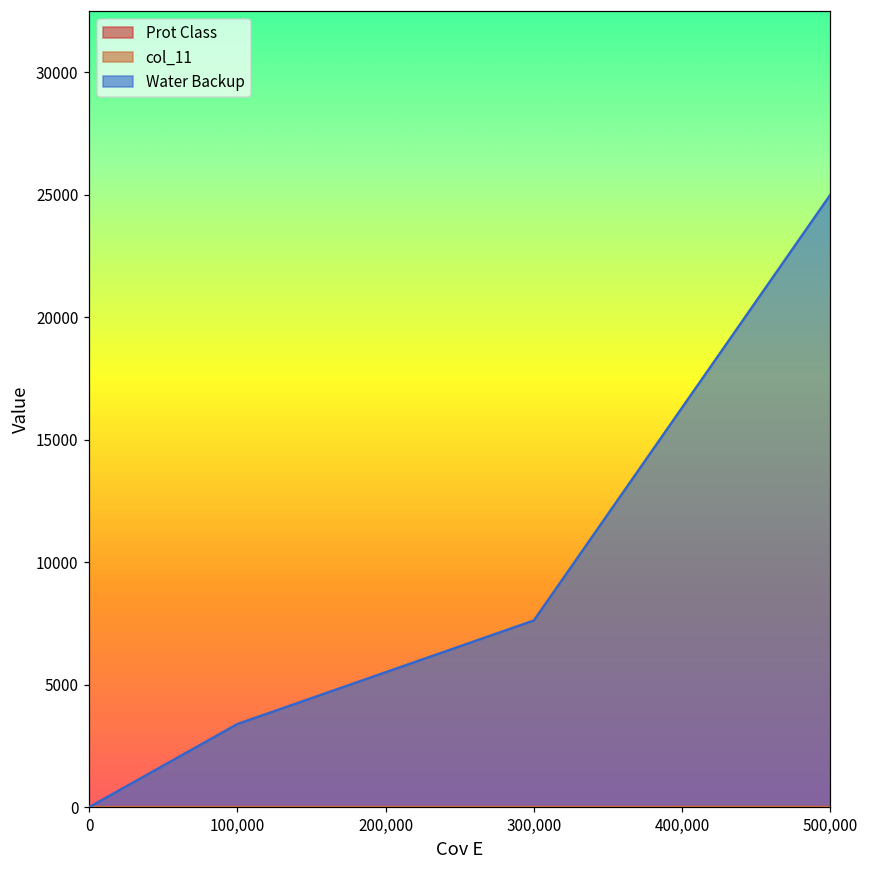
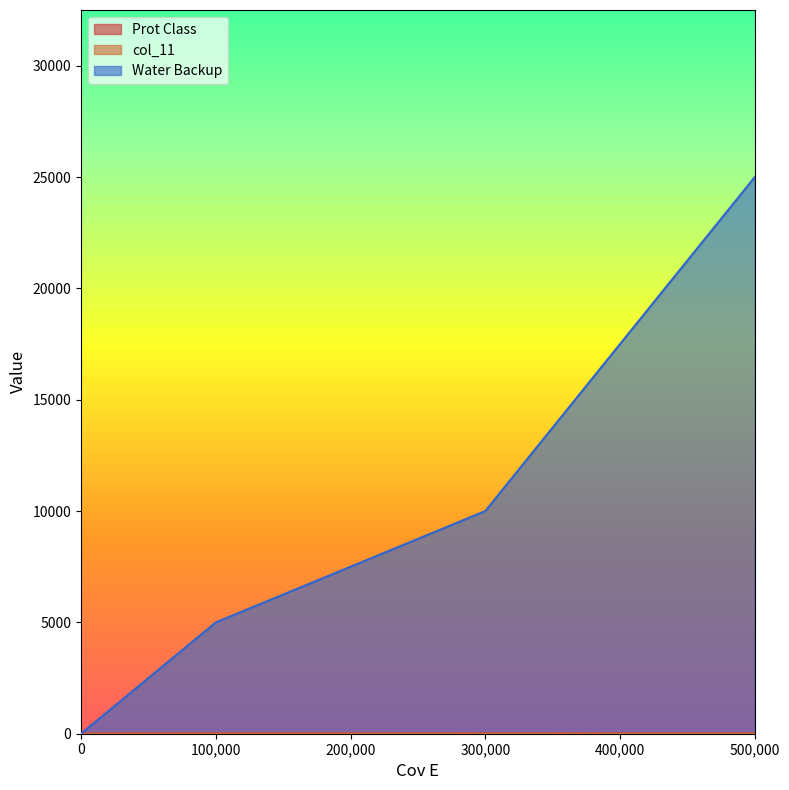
Water Backup, 100,000: 3400 -> 5000
Water Backup, 300,000: 7600 -> 10000
